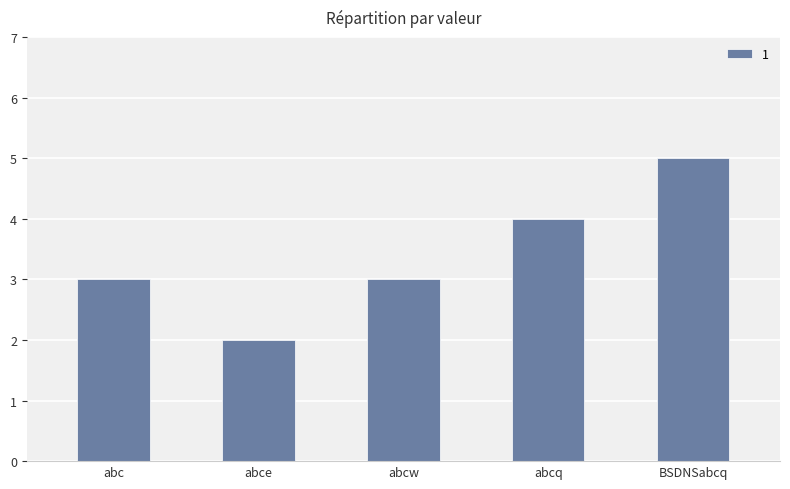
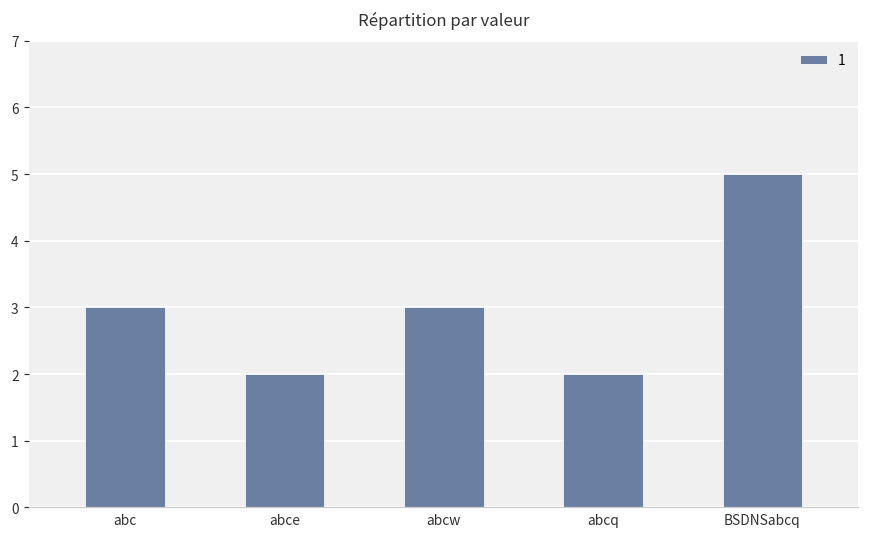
abcq: 4 -> 2
